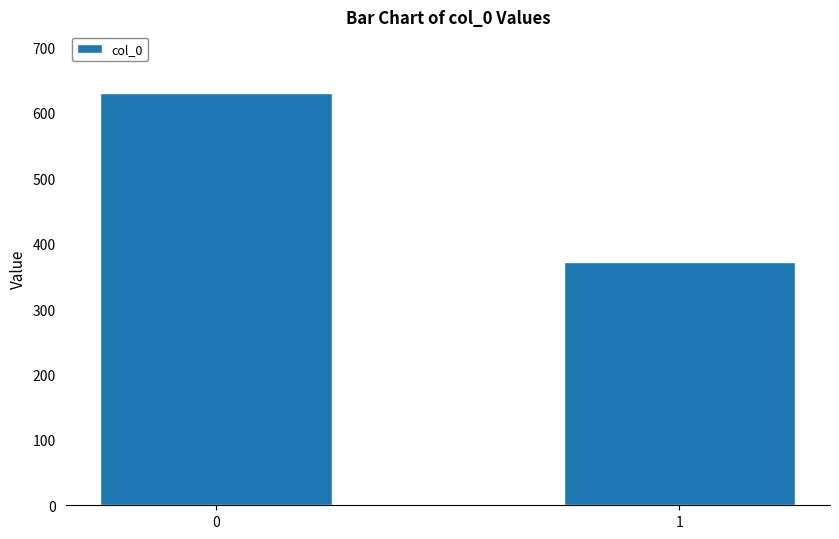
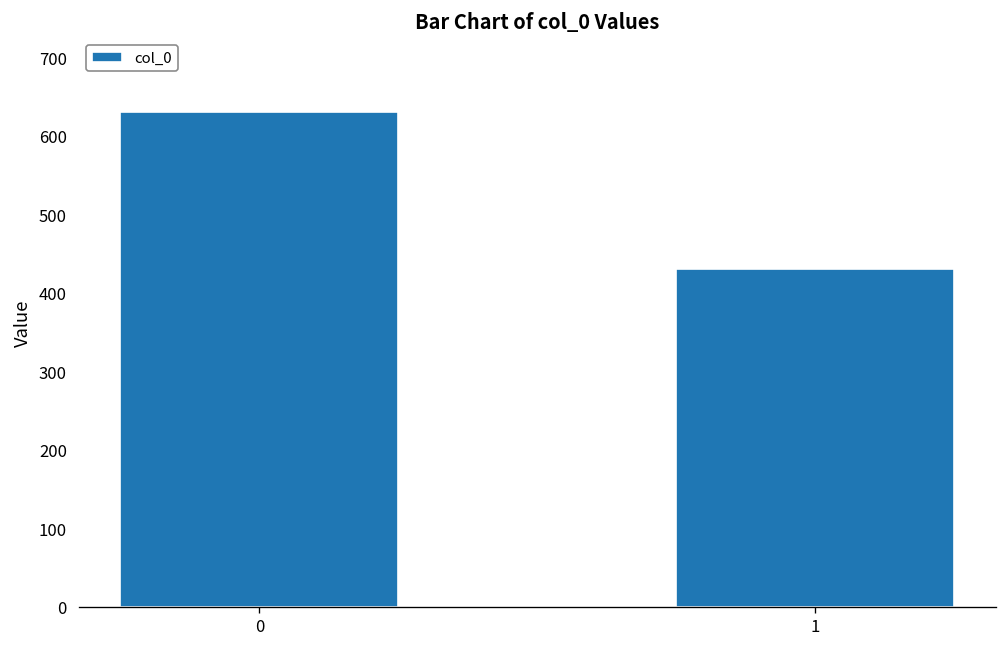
1: 370 -> 430
